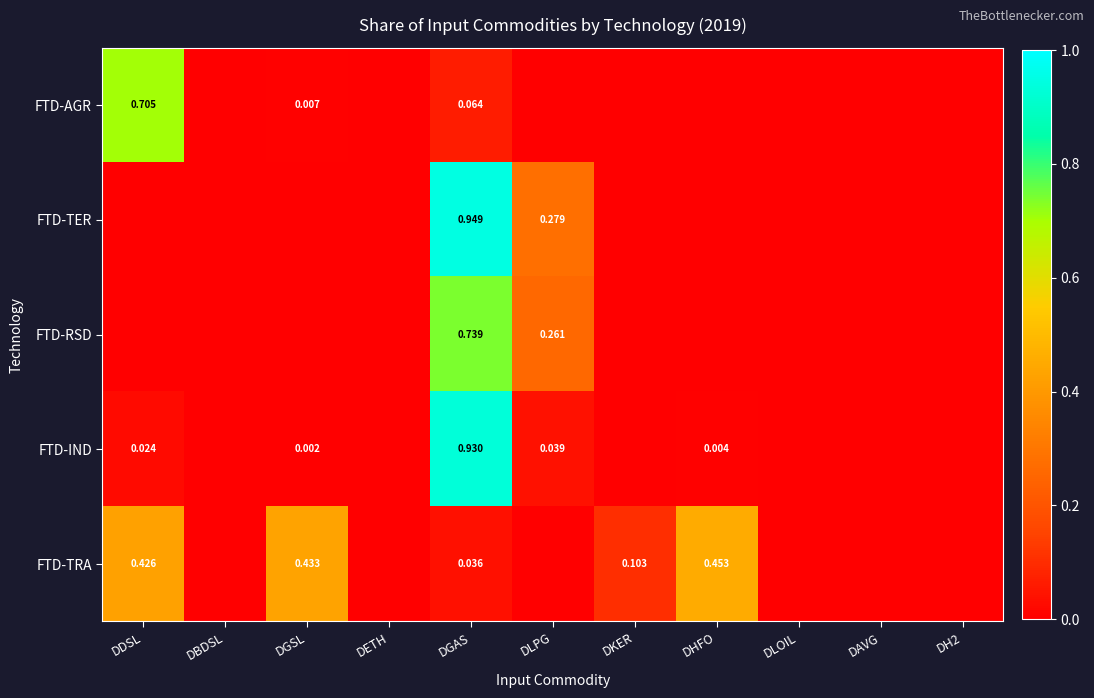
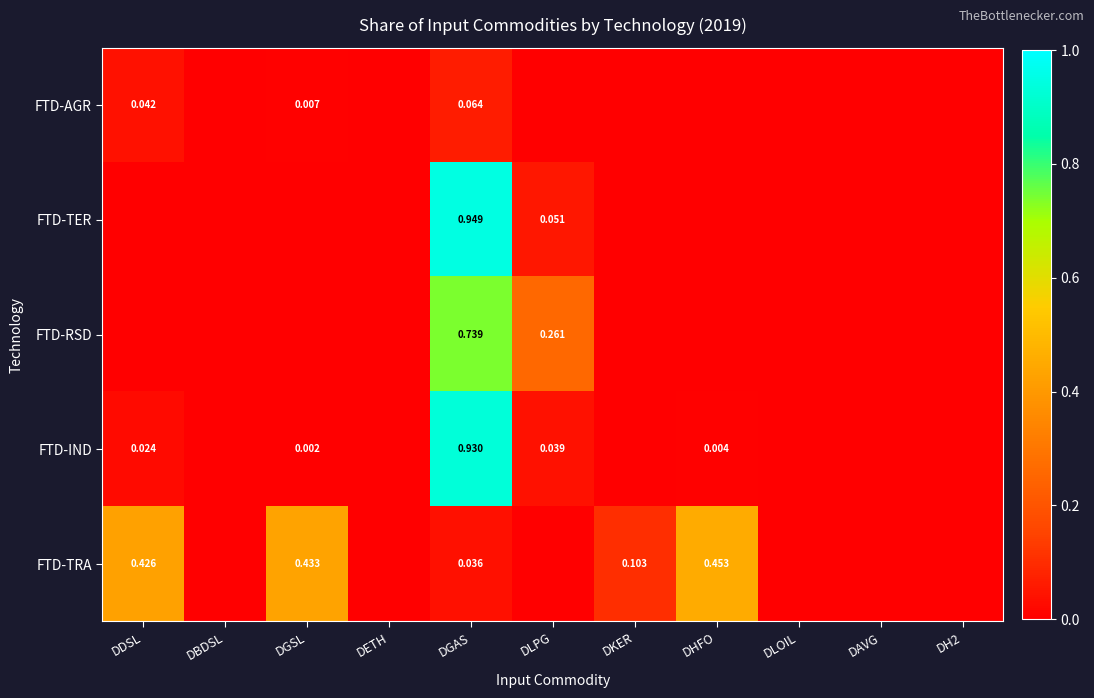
FTD-AGR, DDSL: 0.705 -> 0.042
FTD-TER, DLPG: 0.279 -> 0.051
